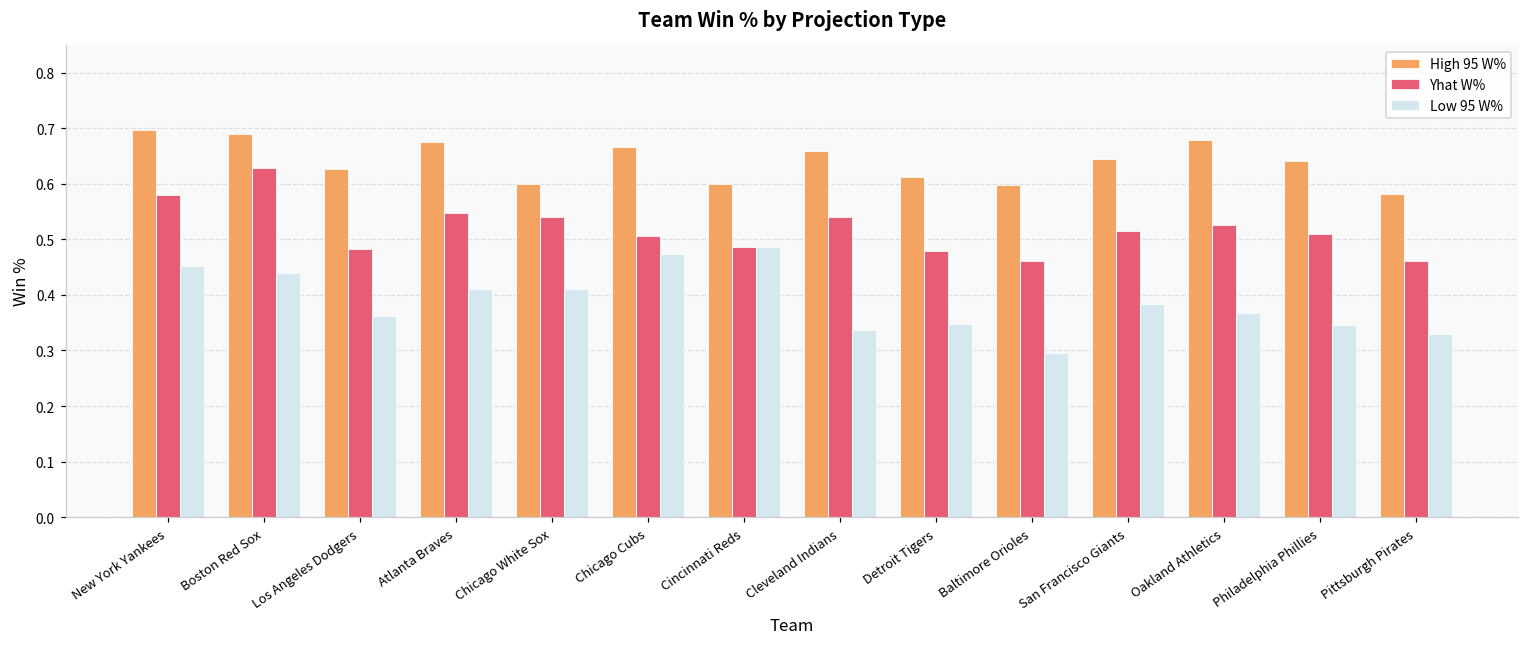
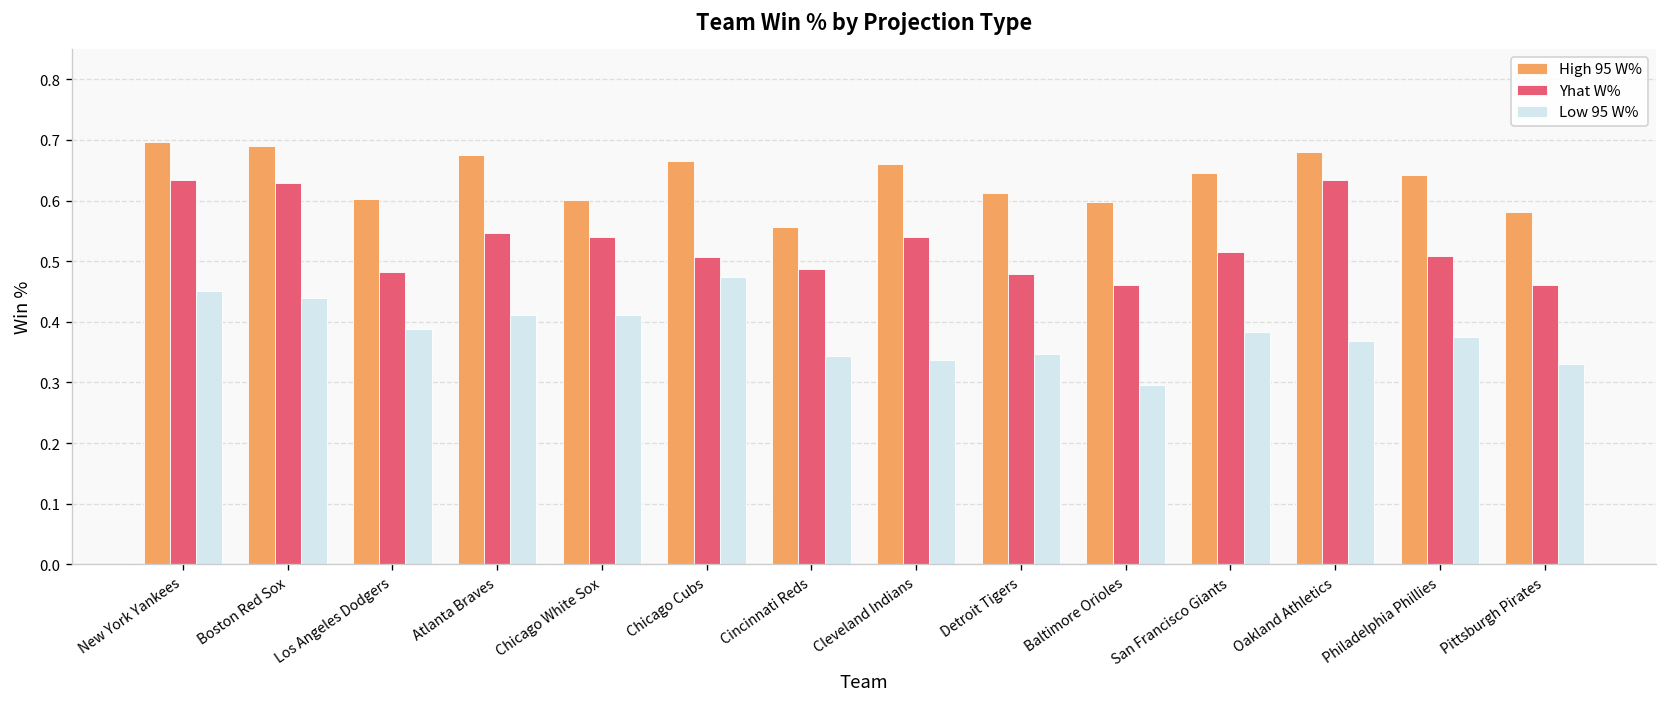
Yhat W%, New York Yankees: 0.58 -> 0.63
High 95 W%, Los Angeles Dodgers: 0.63 -> 0.60
Low 95 W%, Los Angeles Dodgers: 0.36 -> 0.39
High 95 W%, Cincinnati Reds: 0.60 -> 0.56
Low 95 W%, Cincinnati Reds: 0.49 -> 0.34
Yhat W%, Oakland Athletics: 0.53 -> 0.63
Low 95 W%, Philadelphia Phillies: 0.35 -> 0.37
